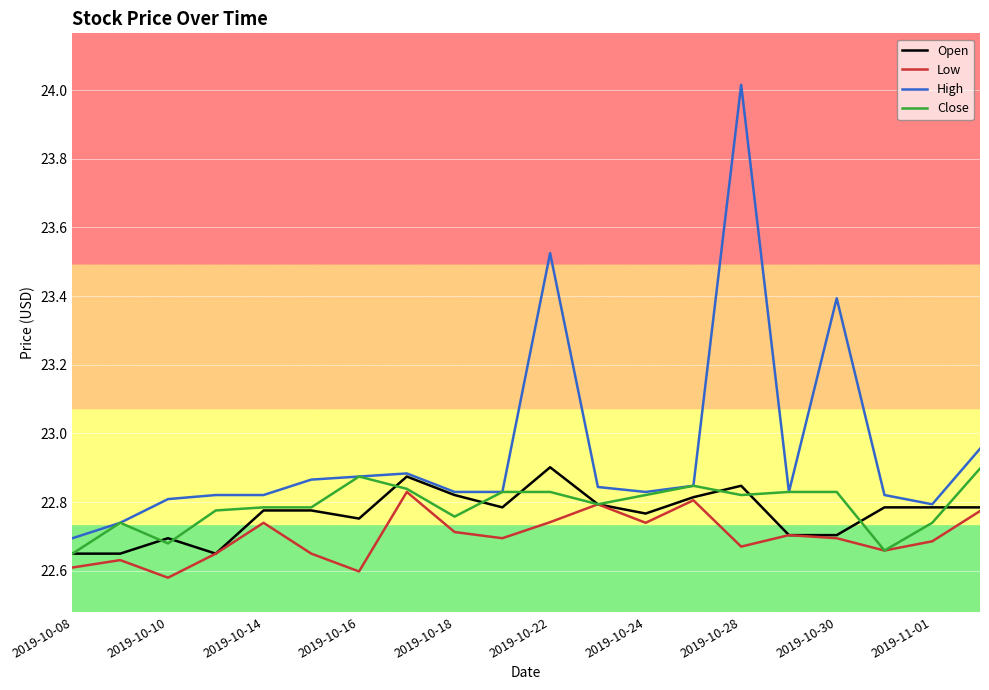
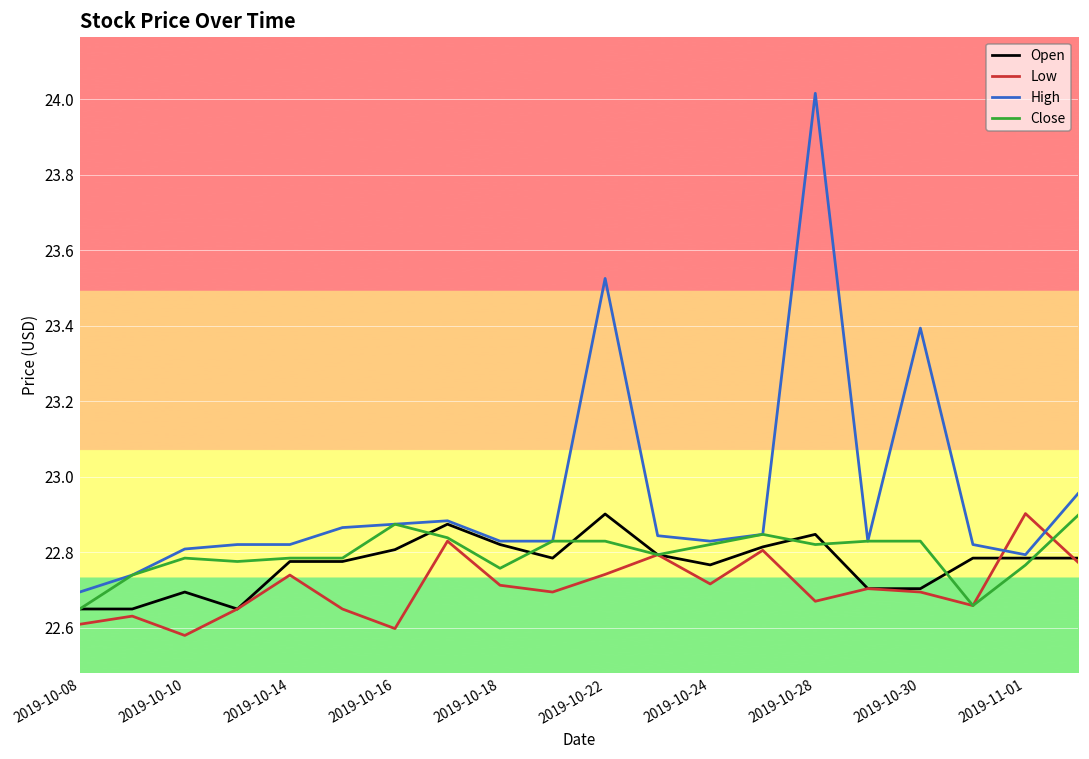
Close, 2019-10-10: 22.68 -> 22.78
Open, 2019-10-16: 22.75 -> 22.81
Low, 2019-10-24: 22.74 -> 22.72
Low, 2019-11-01: 22.69 -> 22.90
Close, 2019-11-01: 22.74 -> 22.77
